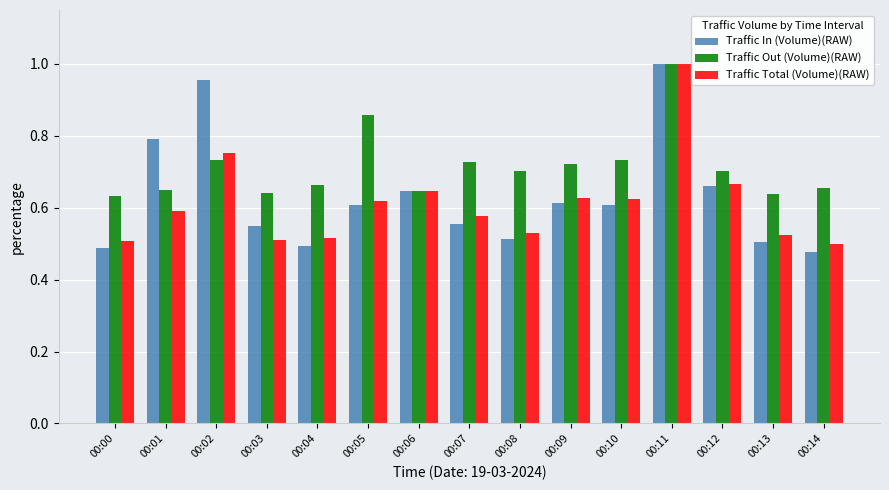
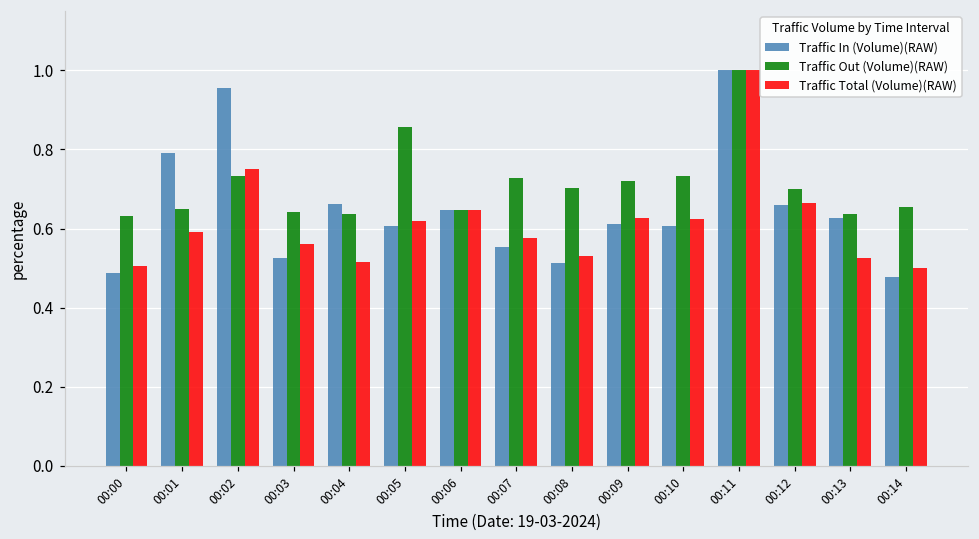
Traffic In (Volume)(RAW), 00:03: 0.55 -> 0.52
Traffic Total (Volume)(RAW), 00:03: 0.51 -> 0.56
Traffic In (Volume)(RAW), 00:04: 0.49 -> 0.66
Traffic Out (Volume)(RAW), 00:04: 0.66 -> 0.64
Traffic In (Volume)(RAW), 00:13: 0.50 -> 0.63
